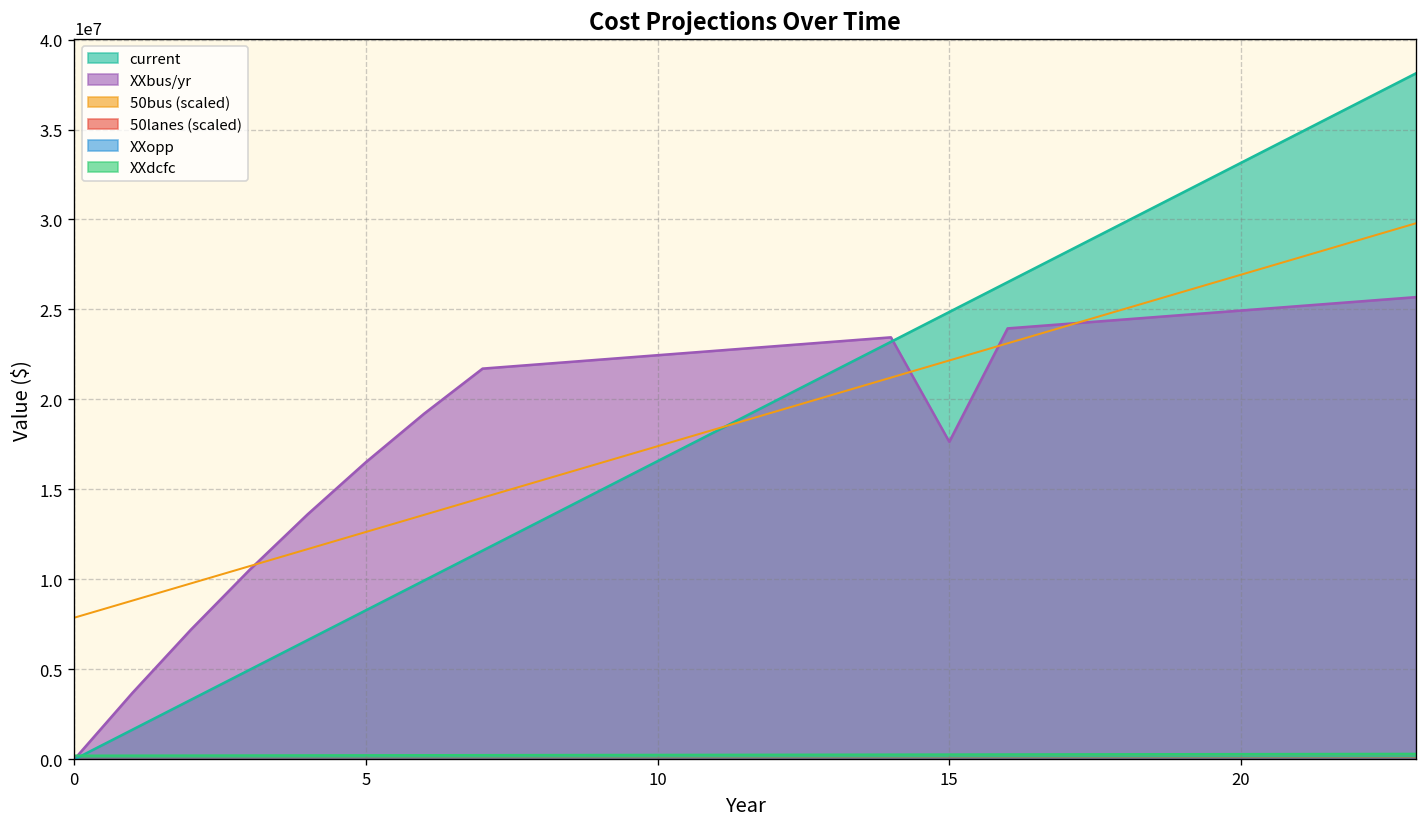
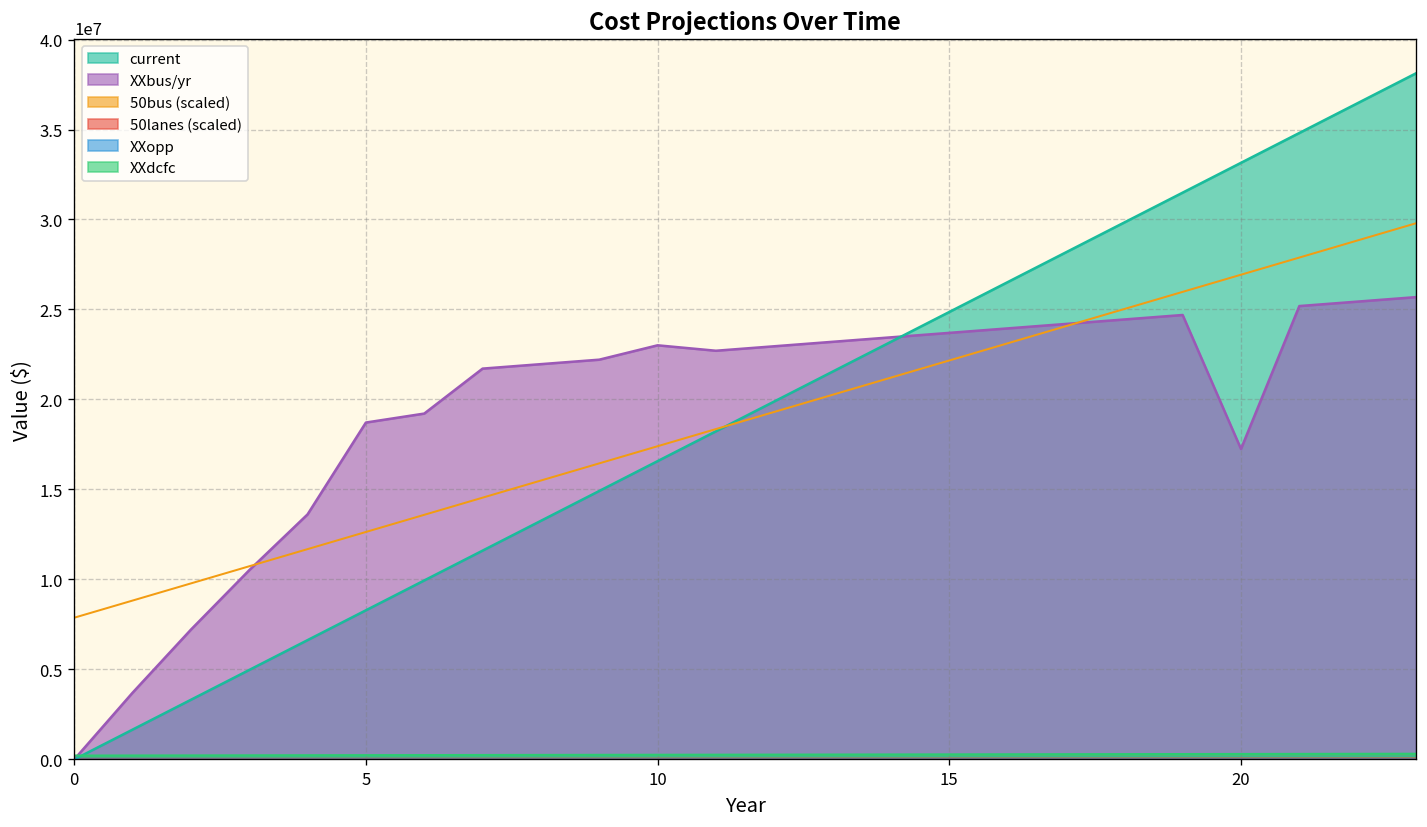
XXbus/yr, 5: 16500000 -> 18700000
XXbus/yr, 10: 22500000 -> 23000000
XXbus/yr, 15: 17600000 -> 23700000
XXbus/yr, 20: 24900000 -> 17300000
